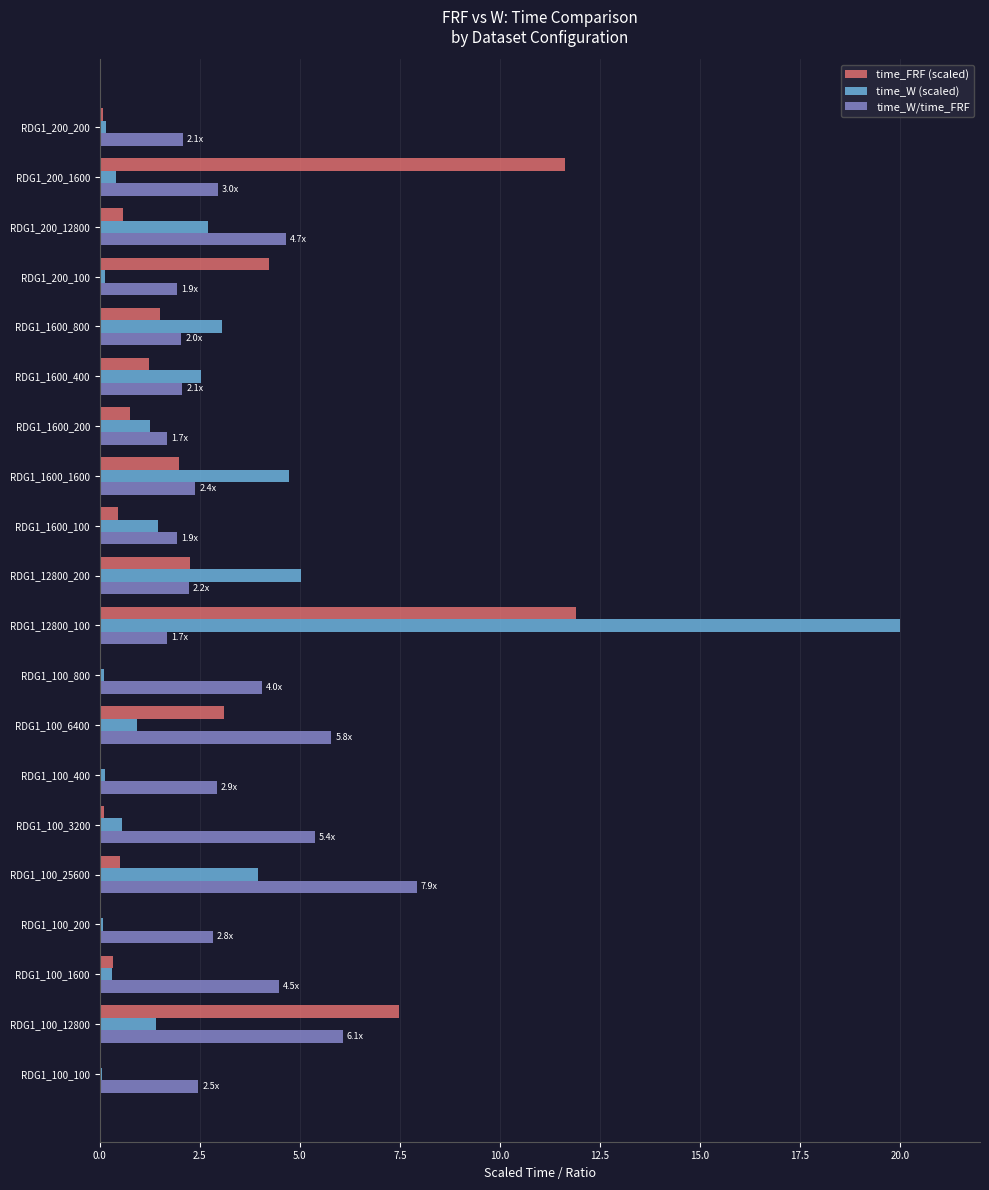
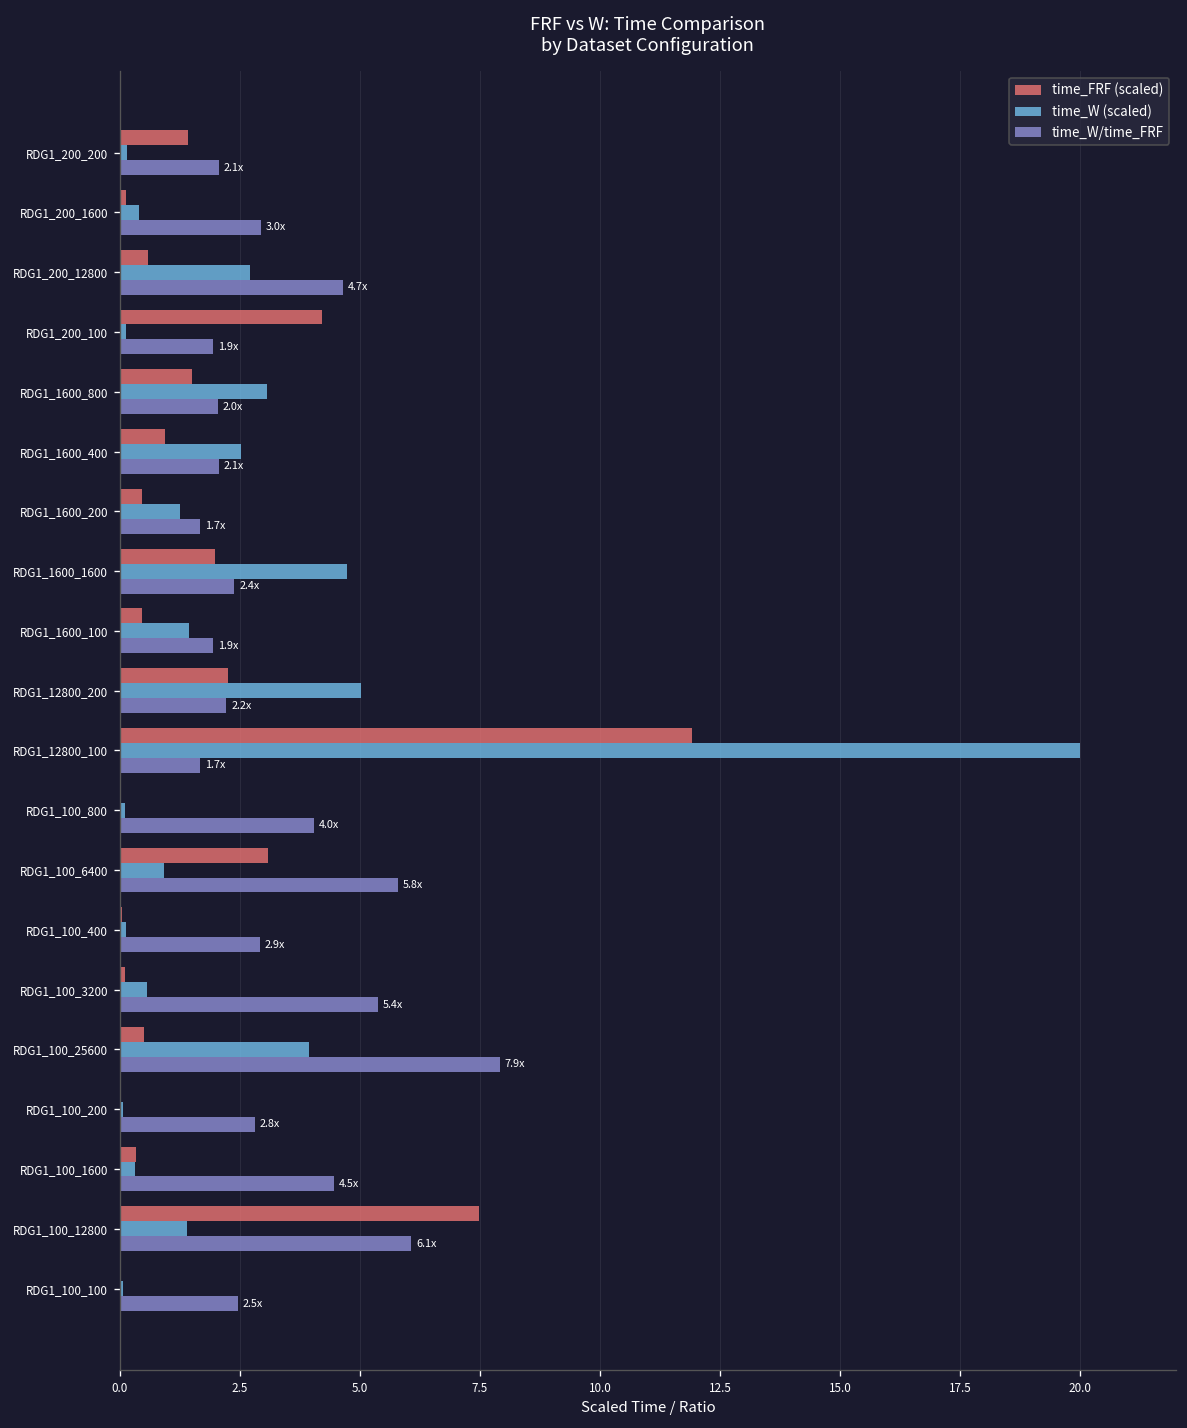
time_FRF (scaled), RDG1_200_200: 0.1 -> 1.4
time_FRF (scaled), RDG1_200_1600: 11.6 -> 0.1
time_FRF (scaled), RDG1_1600_400: 1.2 -> 0.9
time_FRF (scaled), RDG1_1600_200: 0.8 -> 0.5
